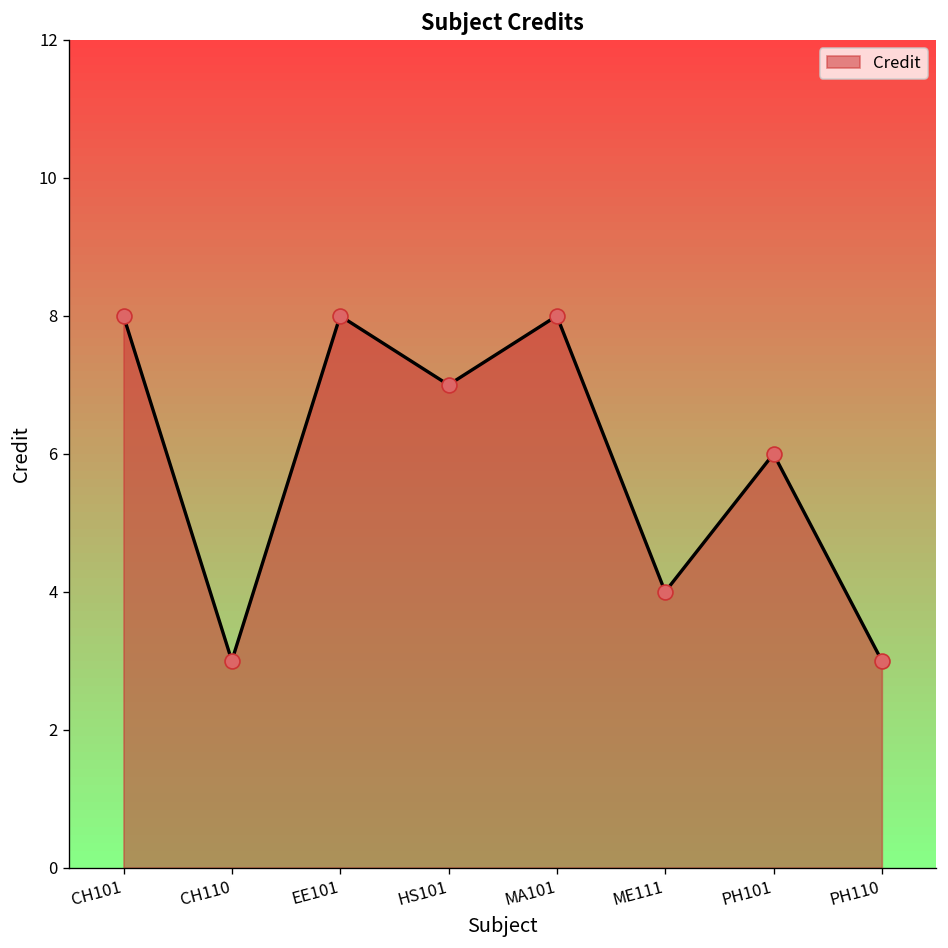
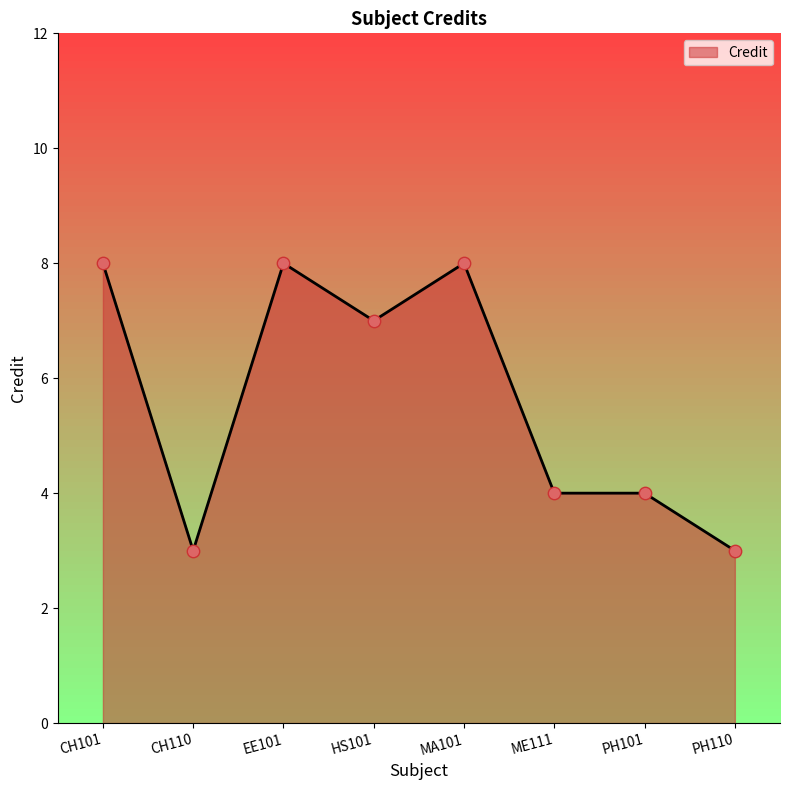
PH101: 6 -> 4
